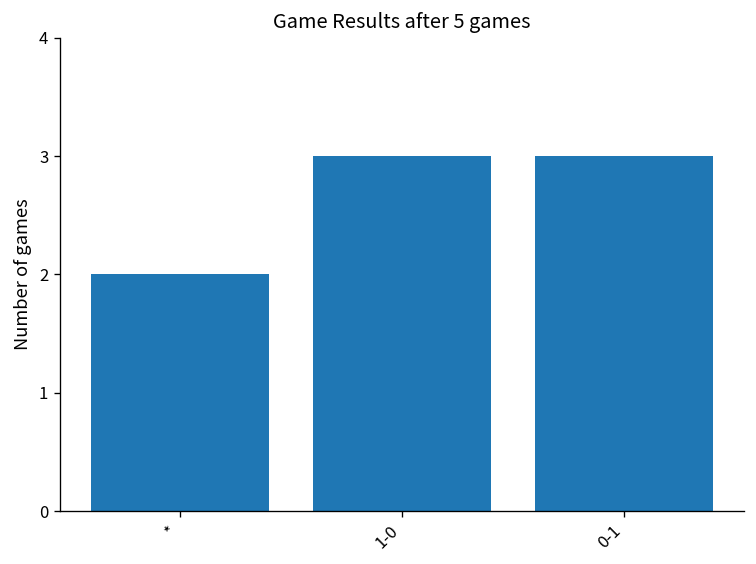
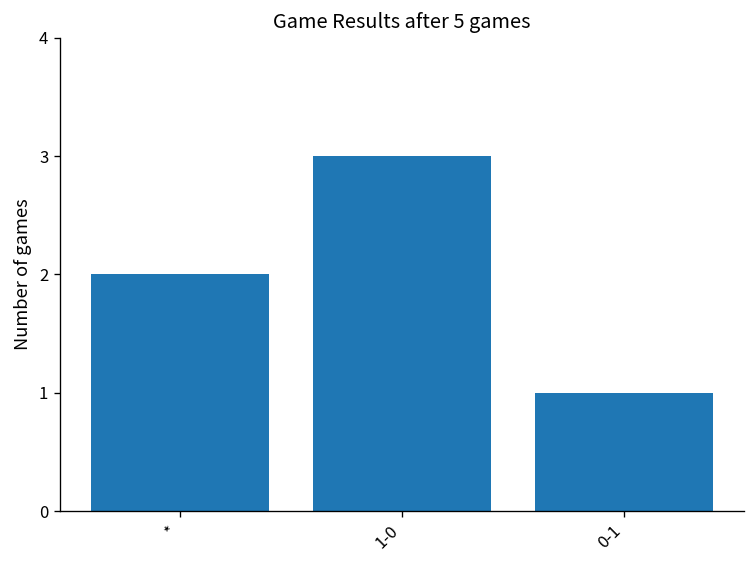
0-1: 3 -> 1
